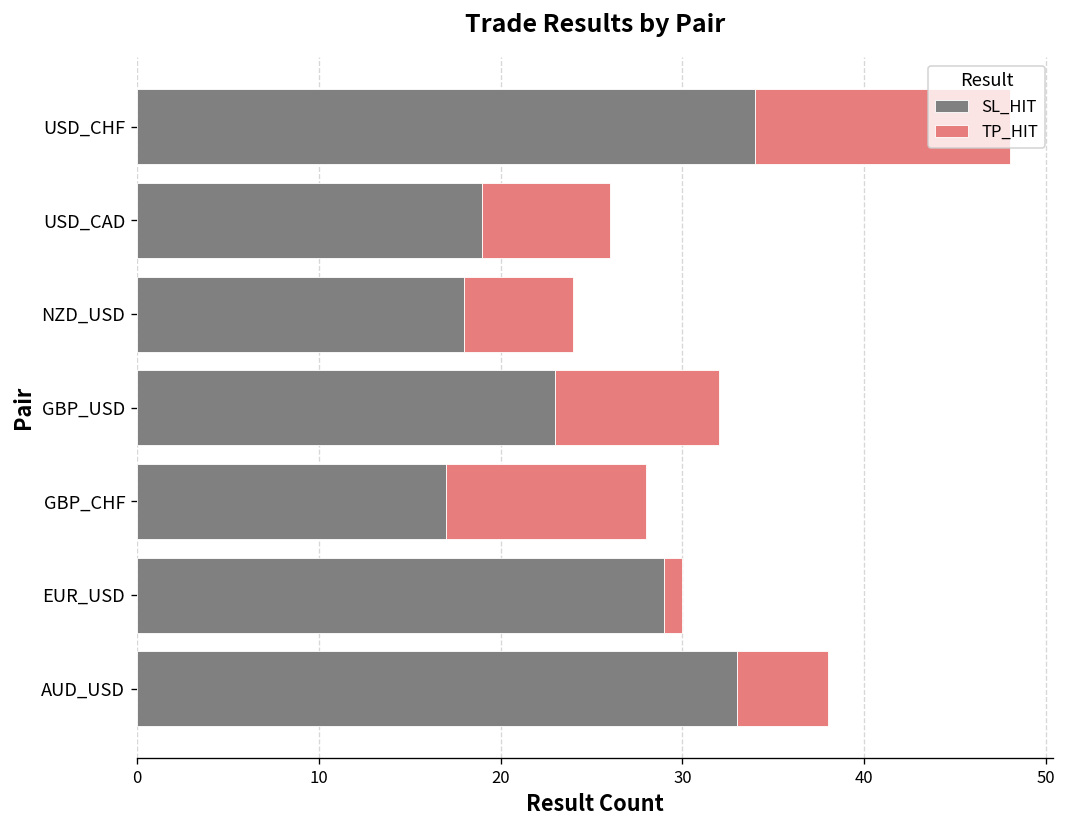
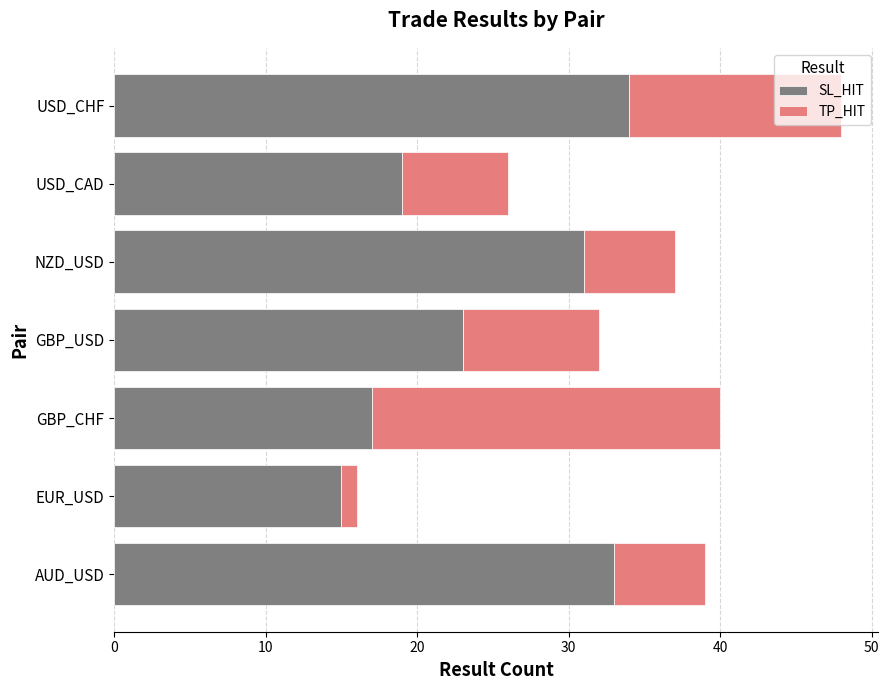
SL_HIT, NZD_USD: 18 -> 31
TP_HIT, GBP_CHF: 11 -> 23
SL_HIT, EUR_USD: 29 -> 15
TP_HIT, AUD_USD: 5 -> 6
